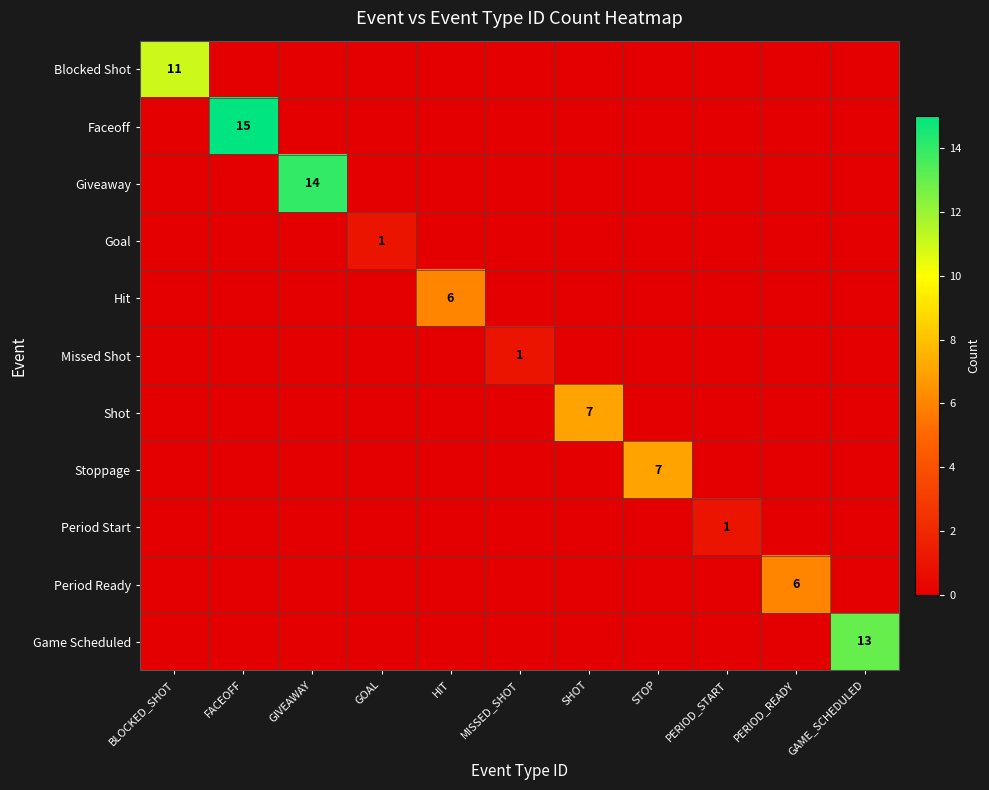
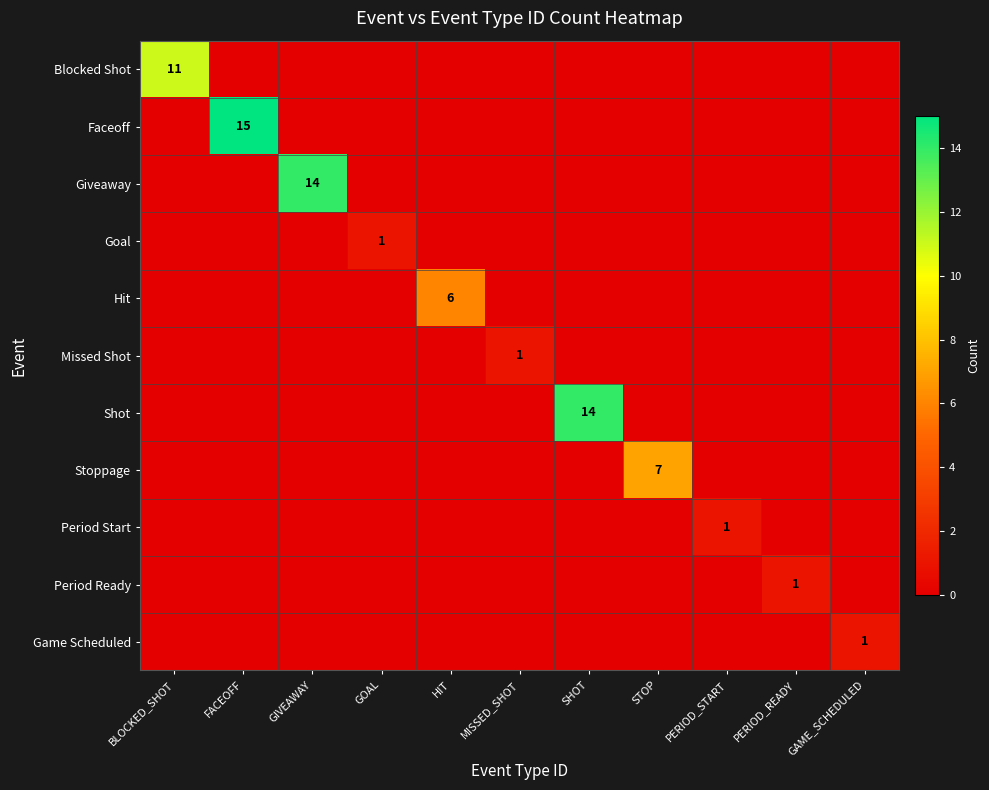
Shot, SHOT: 7 -> 14
Period Ready, PERIOD_READY: 6 -> 1
Game Scheduled, GAME_SCHEDULED: 13 -> 1
